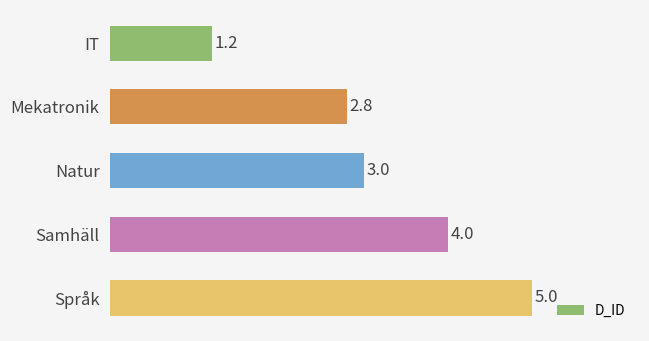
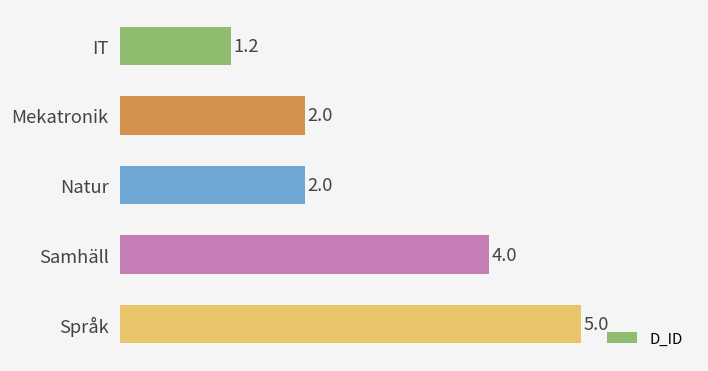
Mekatronik: 2.8 -> 2.0
Natur: 3.0 -> 2.0
